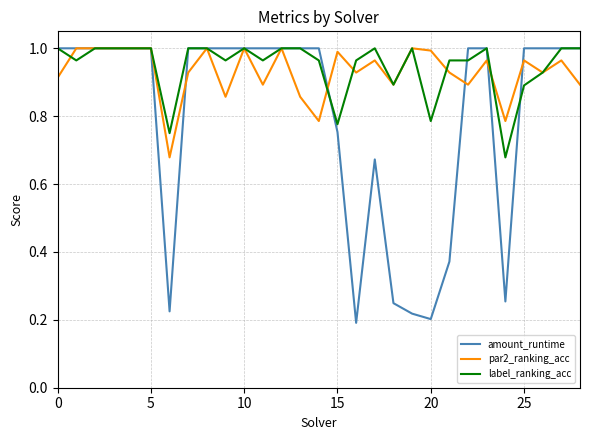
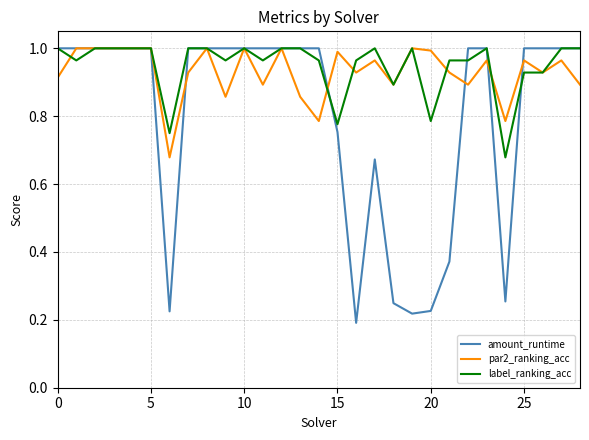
amount_runtime, 20: 0.20 -> 0.23
label_ranking_acc, 25: 0.89 -> 0.93
